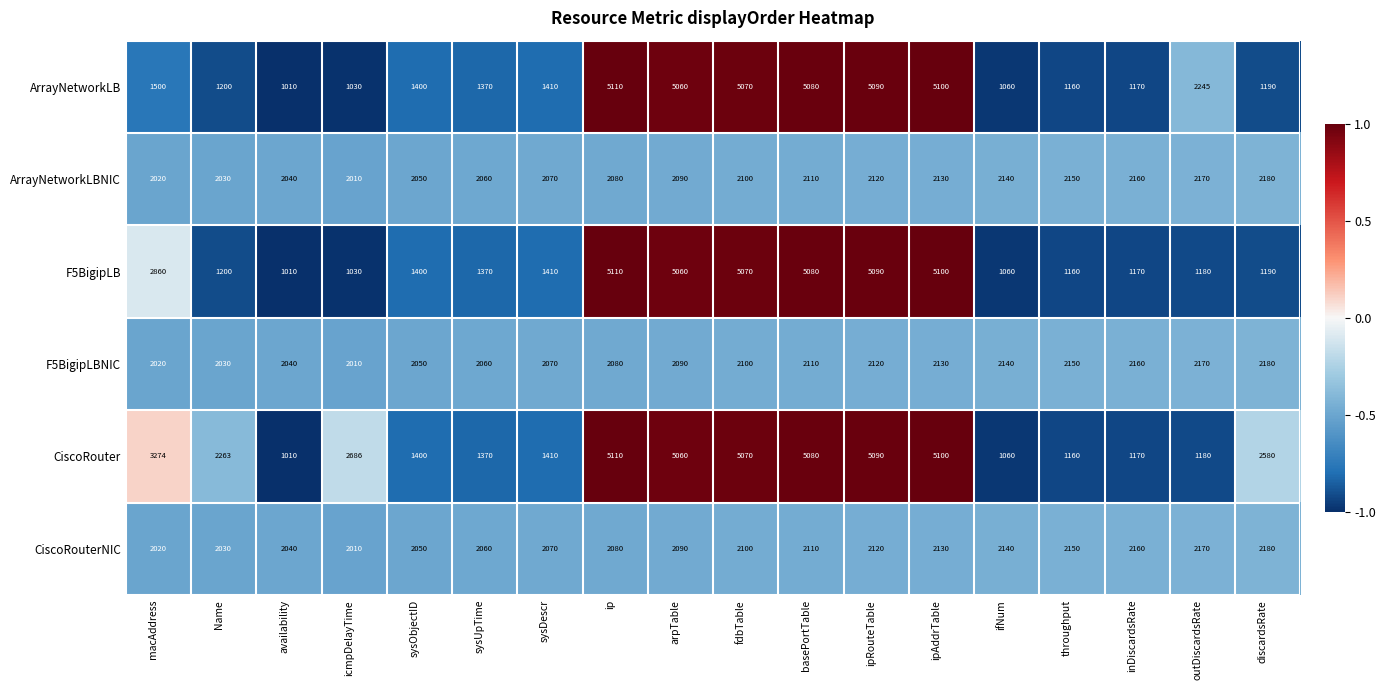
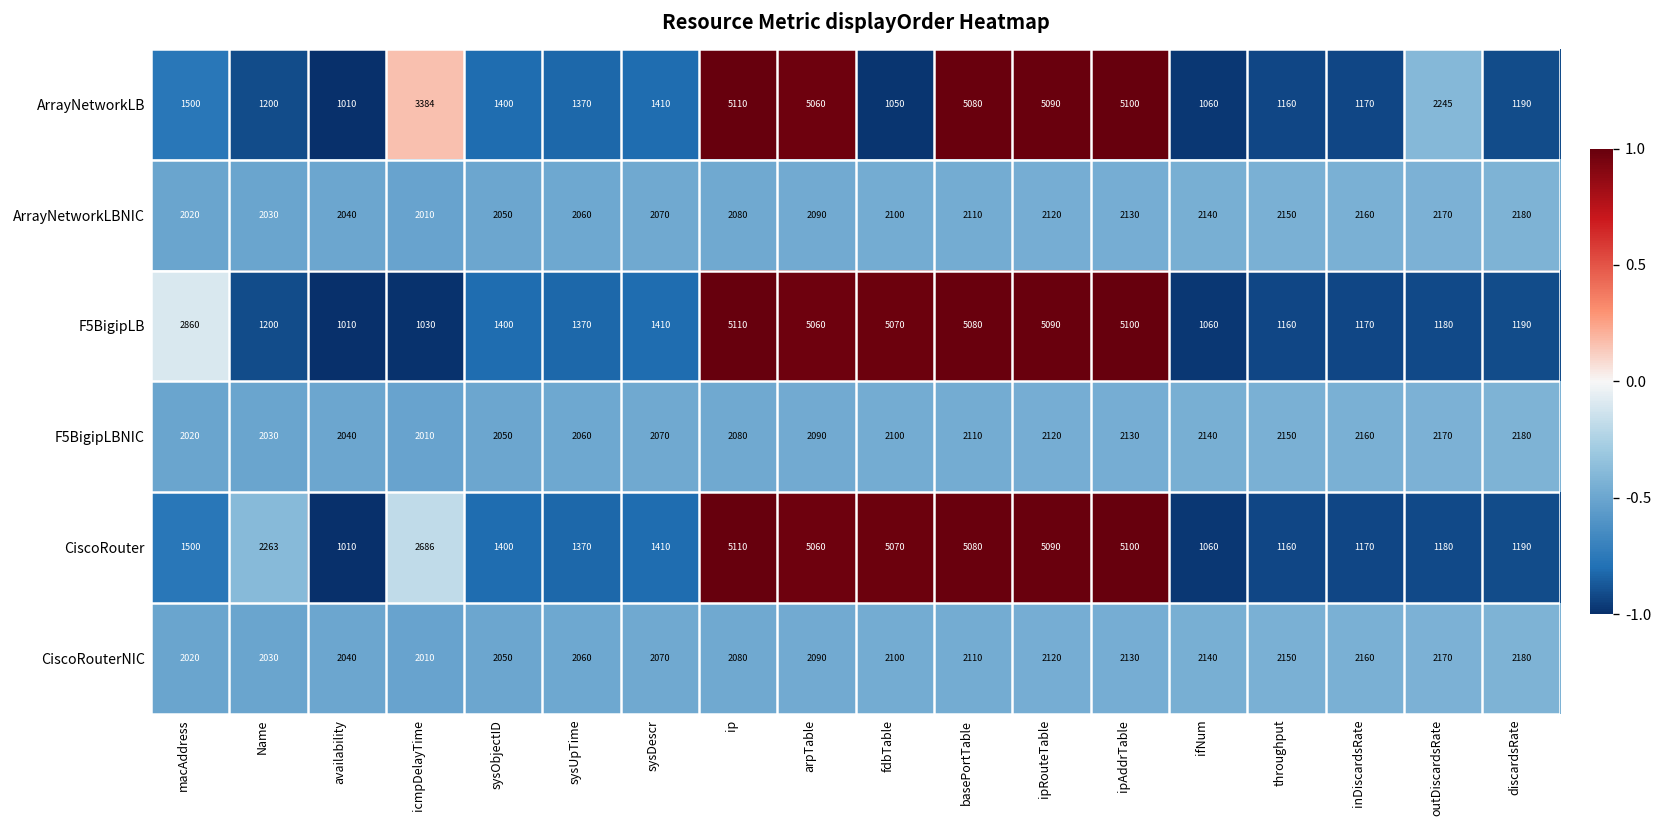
ArrayNetworkLB, icmpDelayTime: 1030 -> 3384
ArrayNetworkLB, fdbTable: 5070 -> 1050
CiscoRouter, macAddress: 3274 -> 1500
CiscoRouter, discardsRate: 2580 -> 1190
